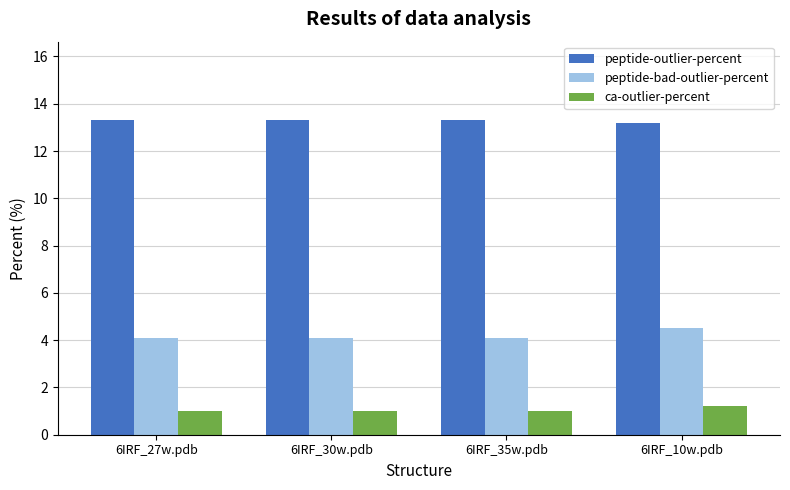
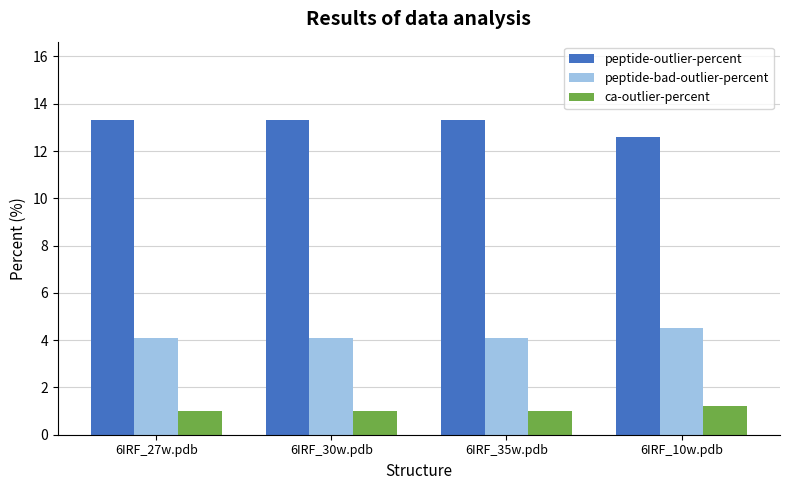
peptide-outlier-percent, 6IRF_10w.pdb: 13.2 -> 12.6
